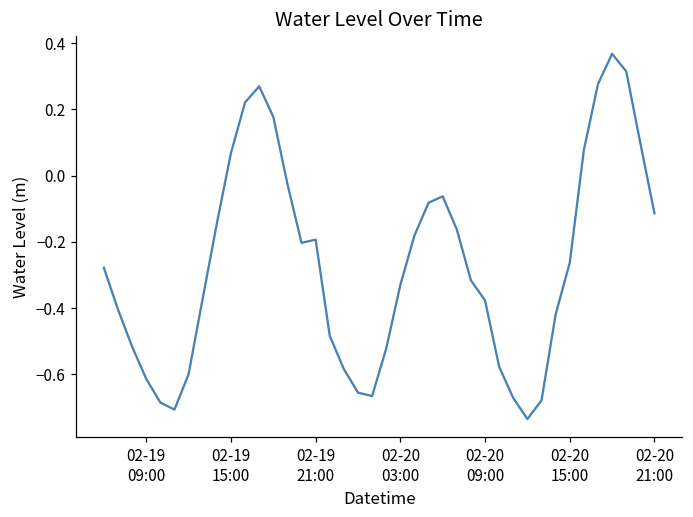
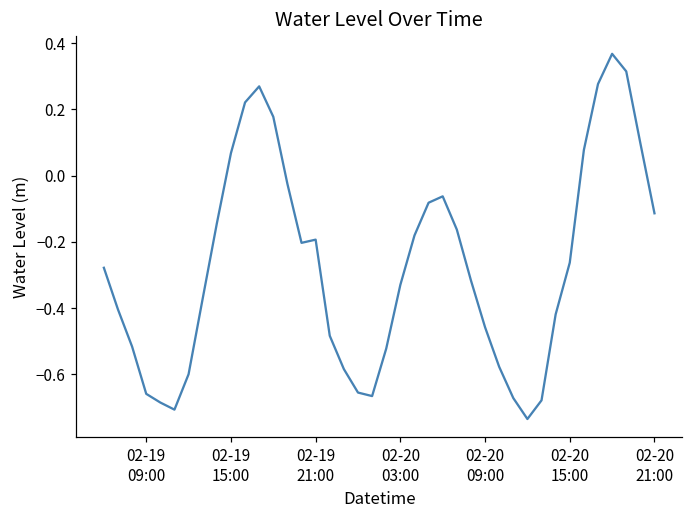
02-19 09:00: -0.61 -> -0.66
02-20 09:00: -0.38 -> -0.46
